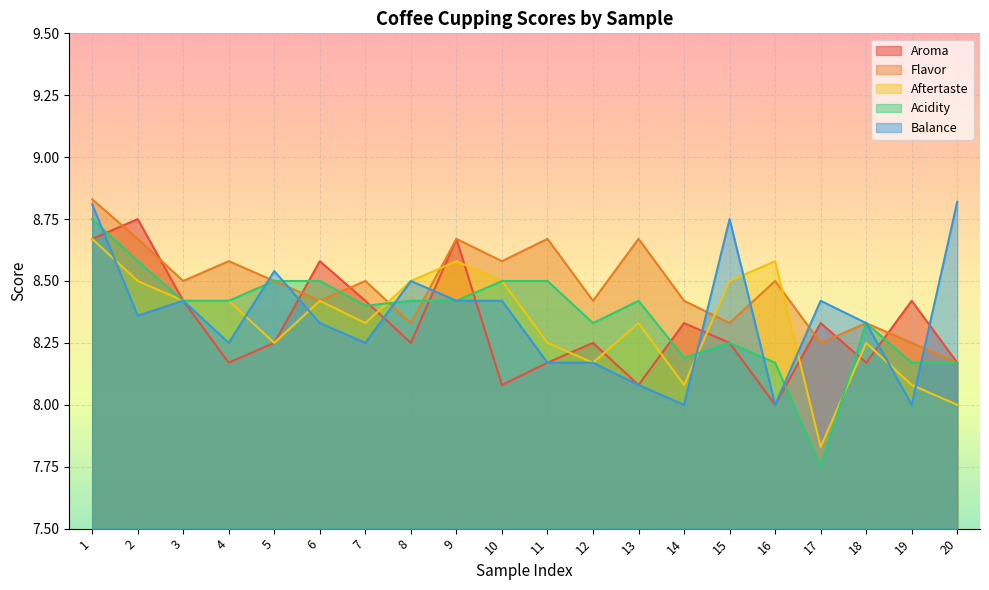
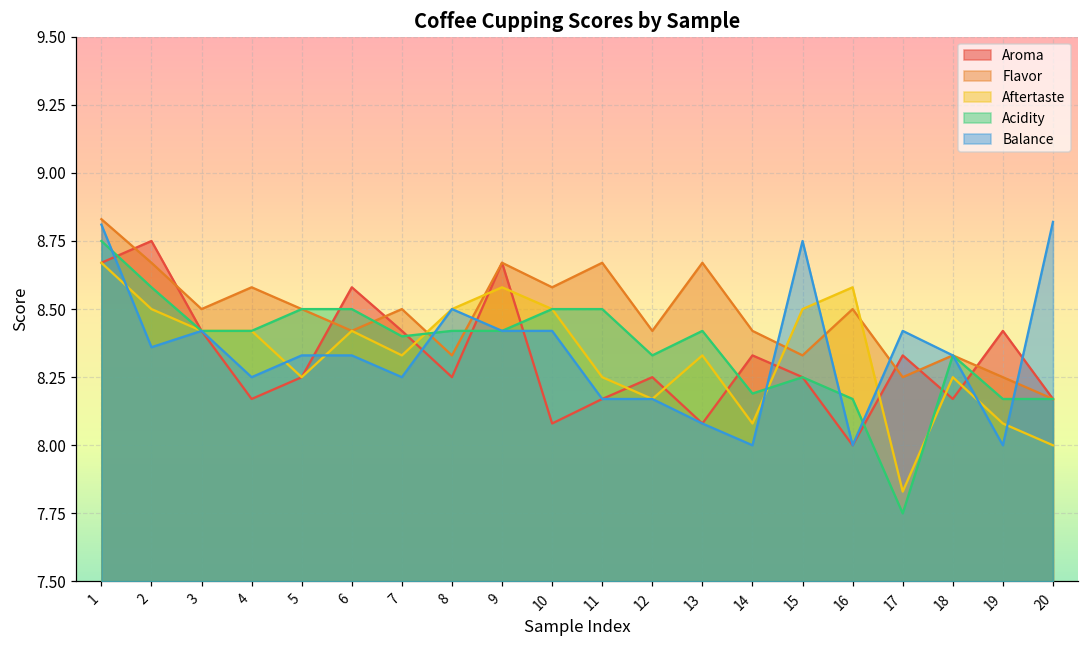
Balance, 5: 8.54 -> 8.33
